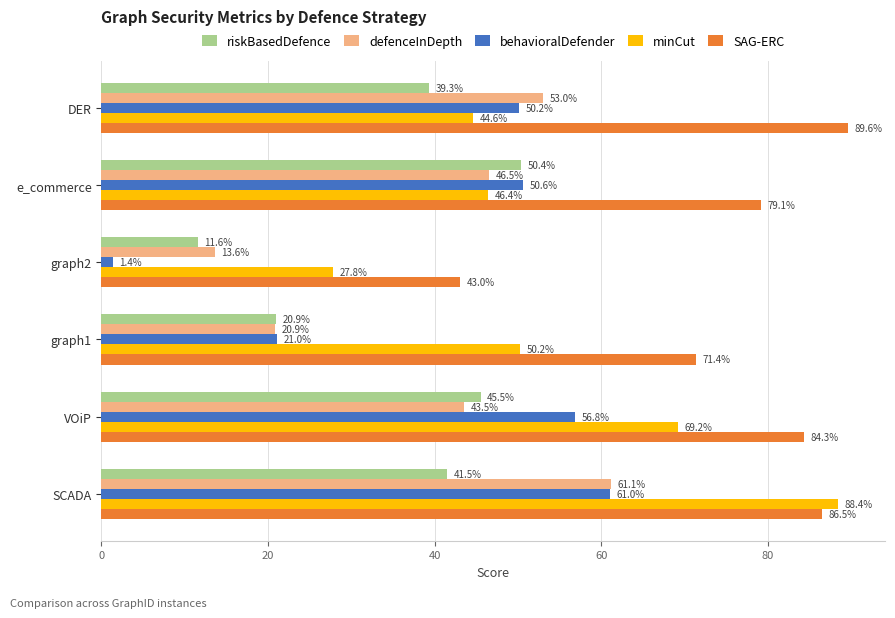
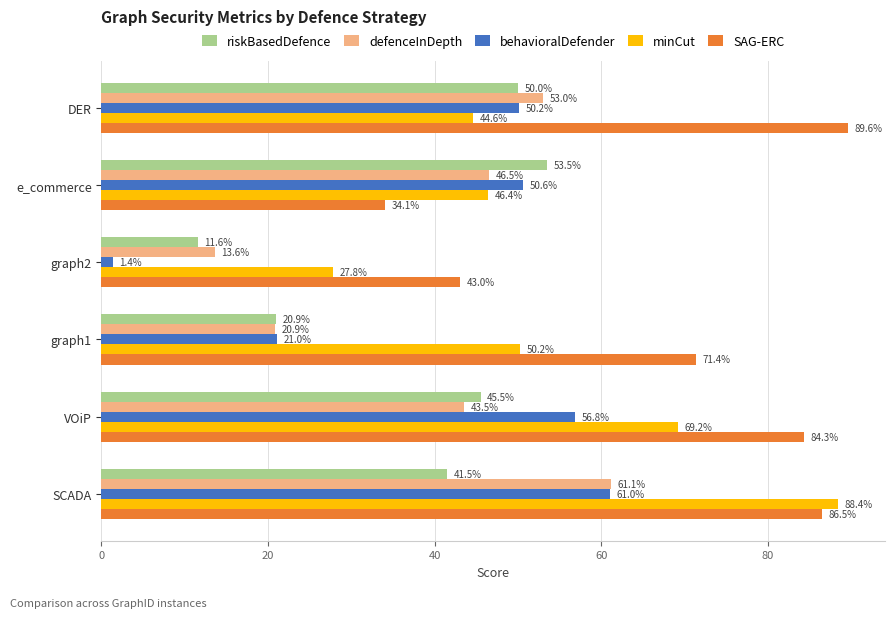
riskBasedDefence, DER: 39.3% -> 50.0%
riskBasedDefence, e_commerce: 50.4% -> 53.5%
SAG-ERC, e_commerce: 79.1% -> 34.1%
